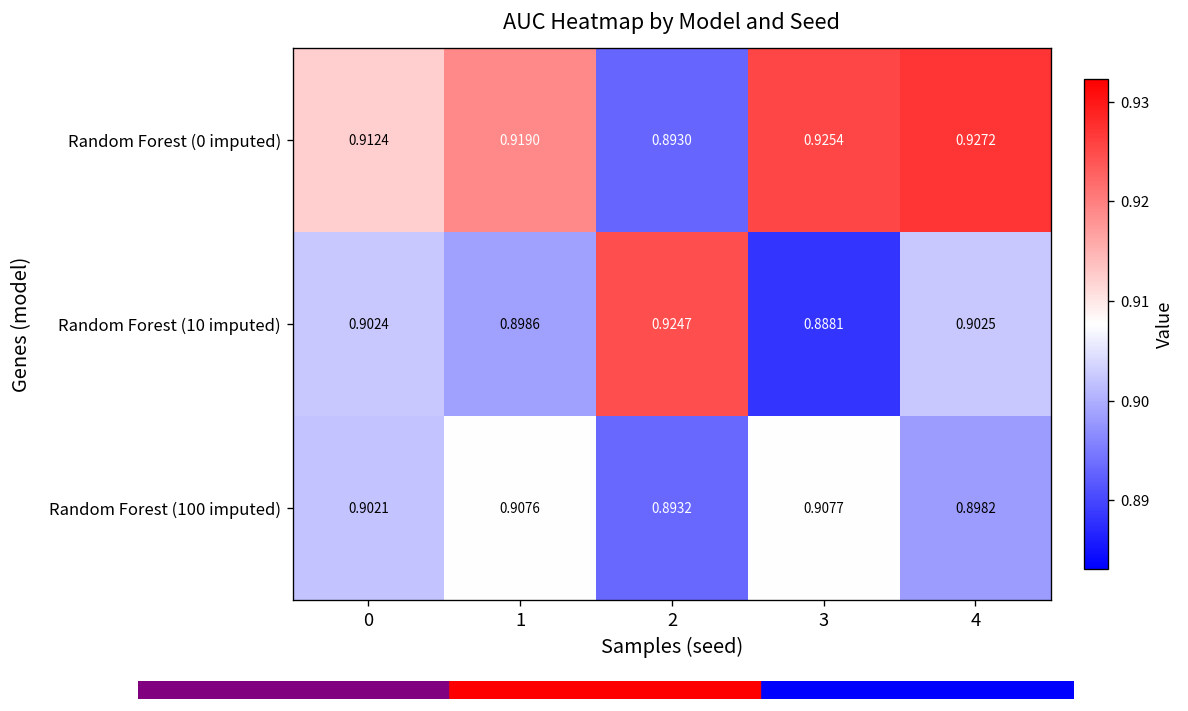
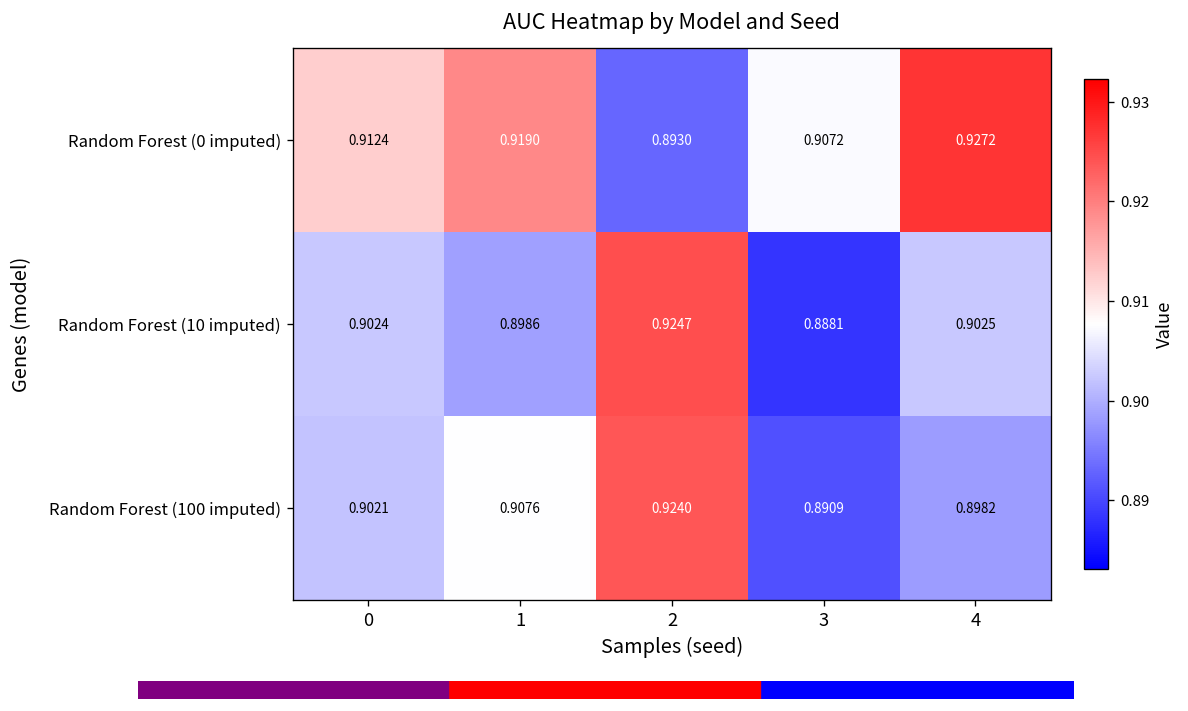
Random Forest (0 imputed), 3: 0.9254 -> 0.9072
Random Forest (100 imputed), 2: 0.8932 -> 0.9240
Random Forest (100 imputed), 3: 0.9077 -> 0.8909
